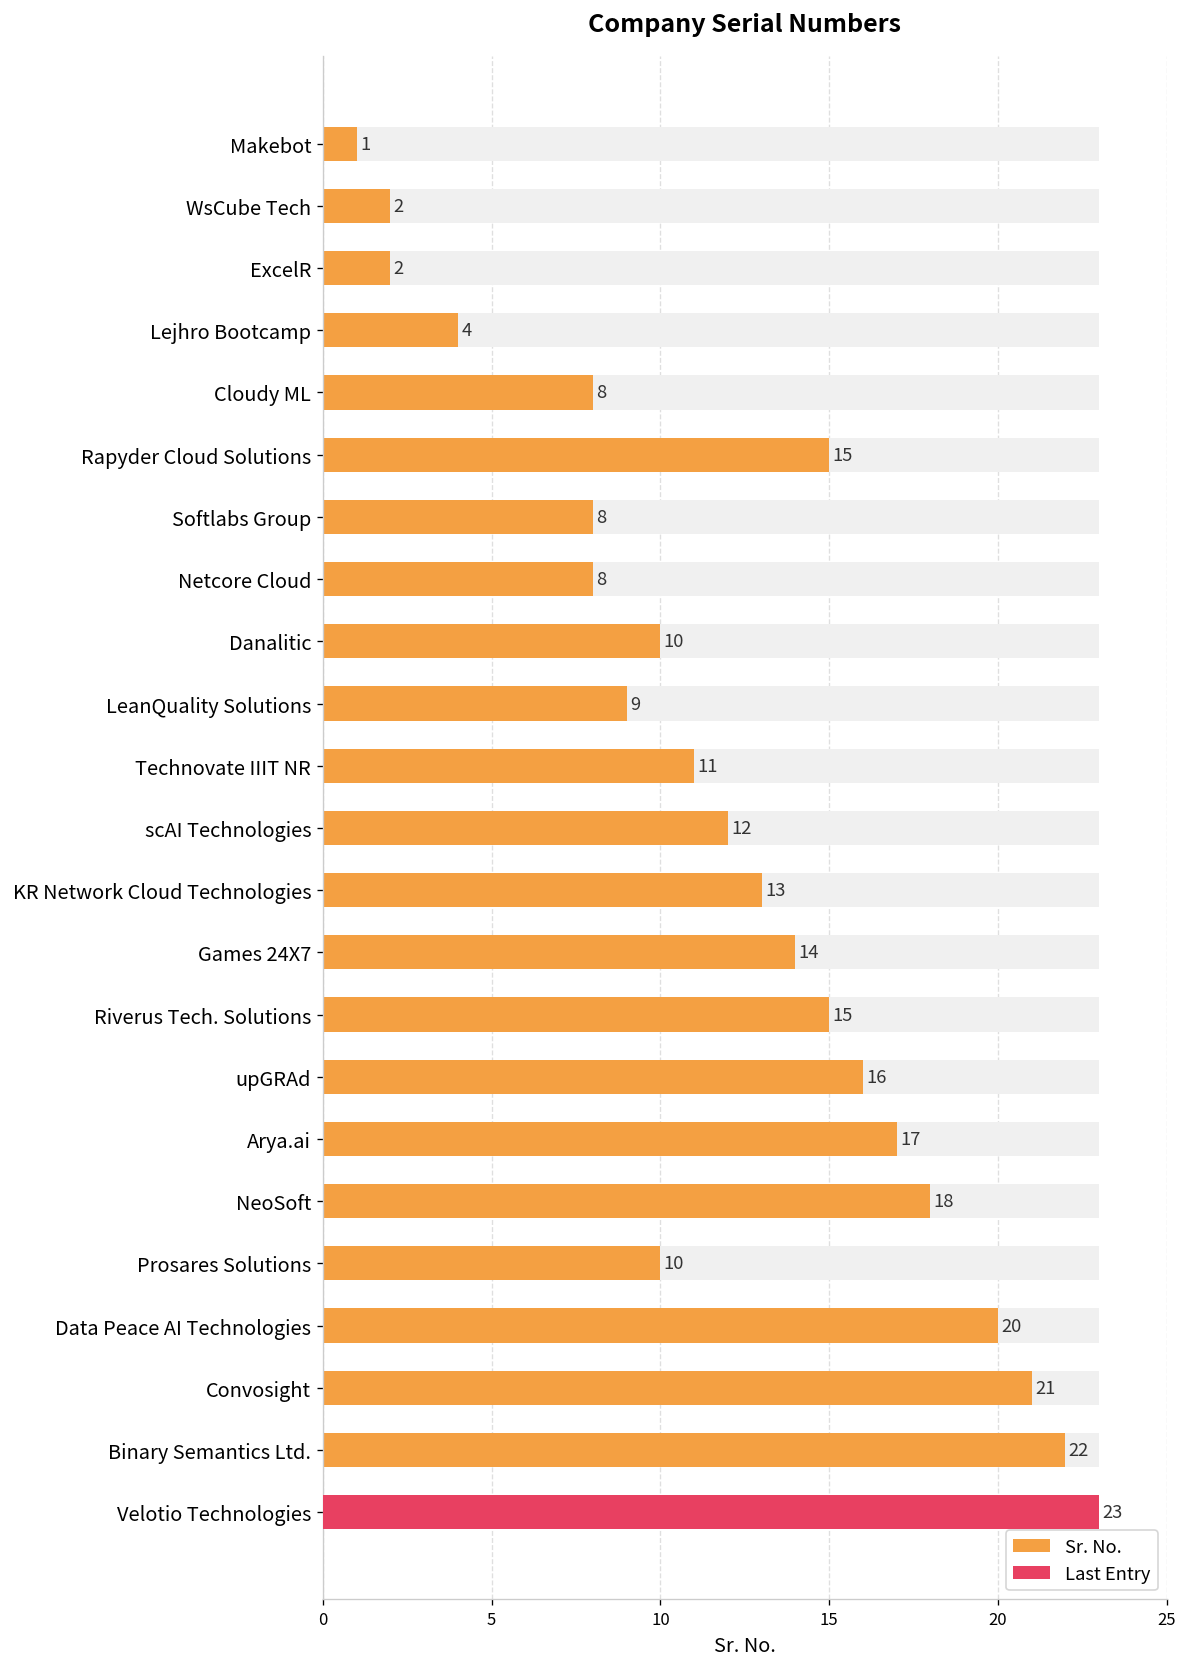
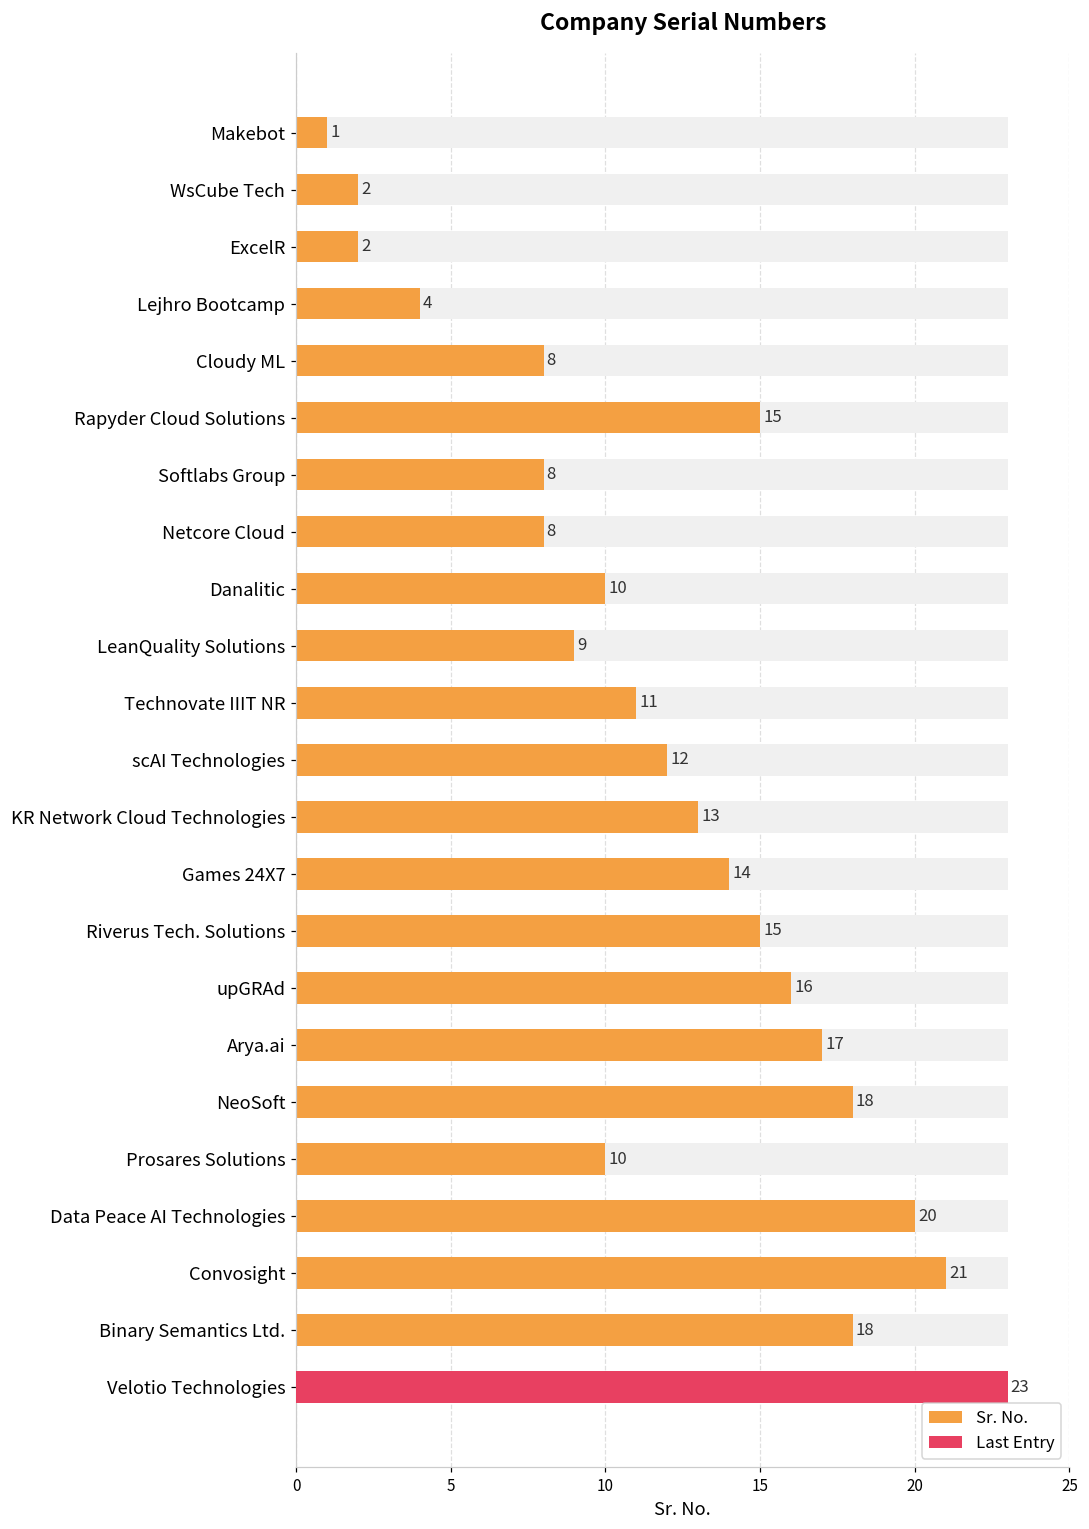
Sr. No., Binary Semantics Ltd.: 22 -> 18
